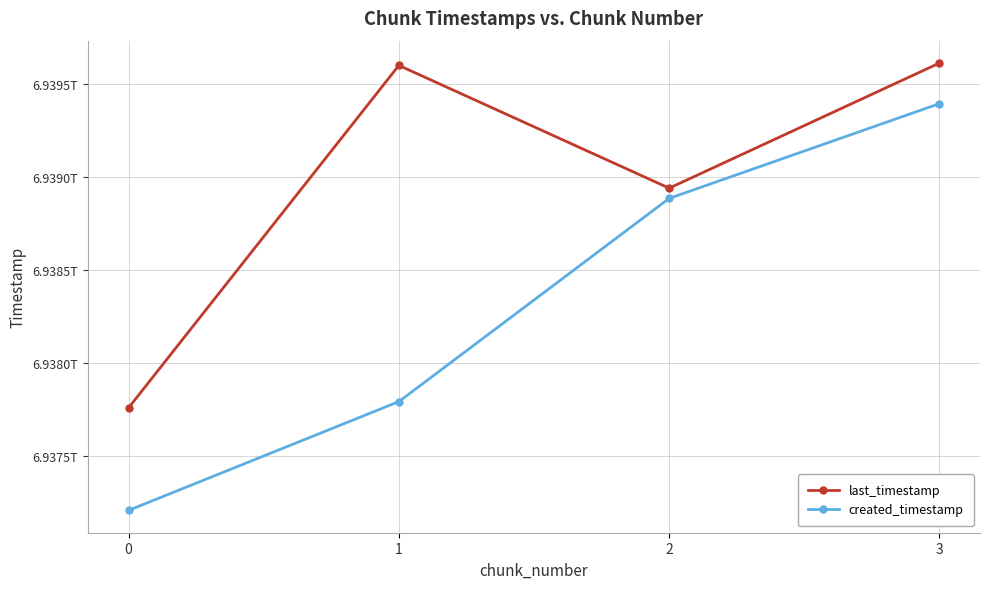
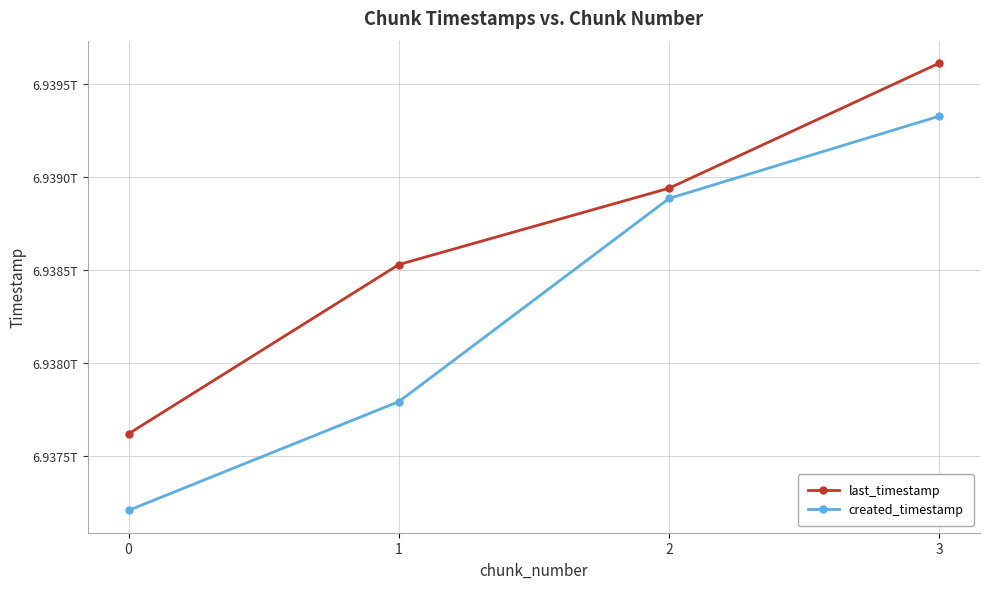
last_timestamp, 0: 6.93776T -> 6.93762T
last_timestamp, 1: 6.93960T -> 6.93853T
created_timestamp, 3: 6.93940T -> 6.93933T
